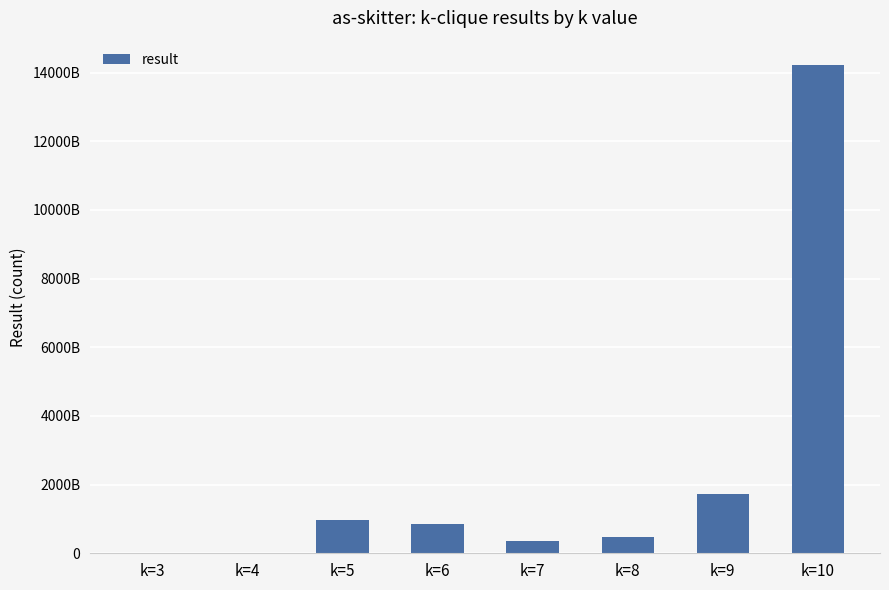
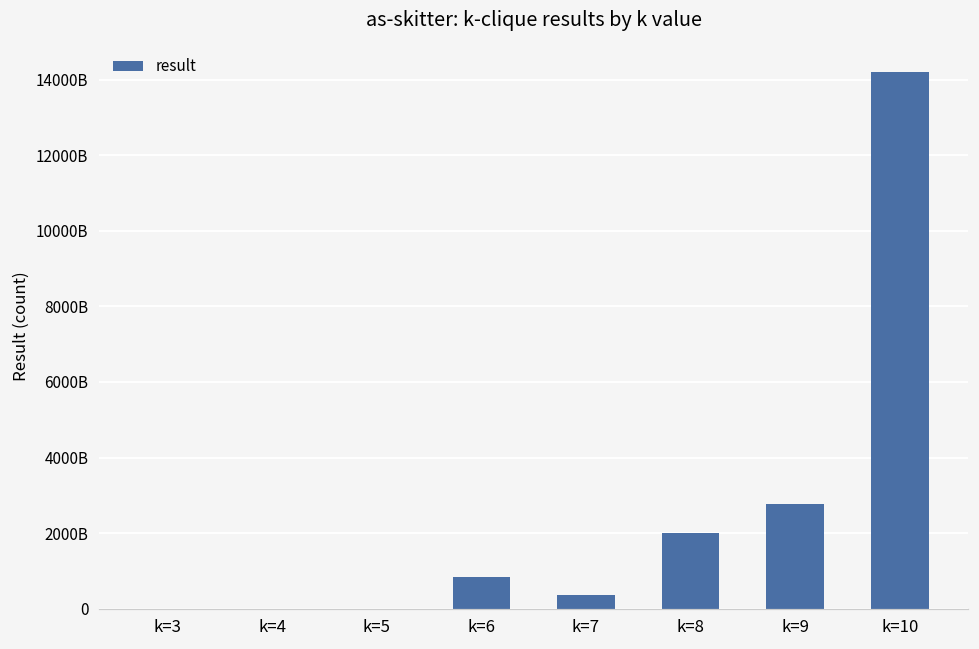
k=5: 1000000000000 -> 0
k=8: 500000000000 -> 2000000000000
k=9: 1700000000000 -> 2800000000000
